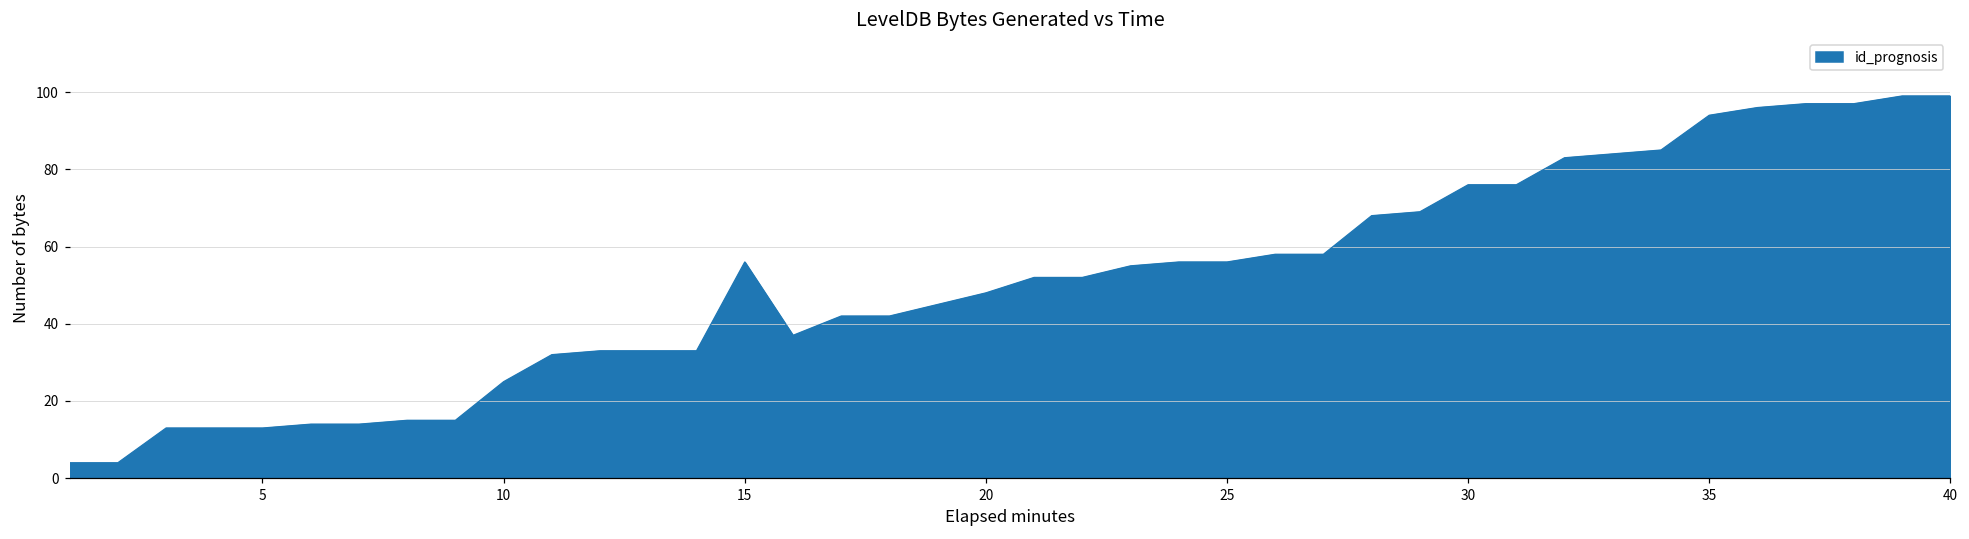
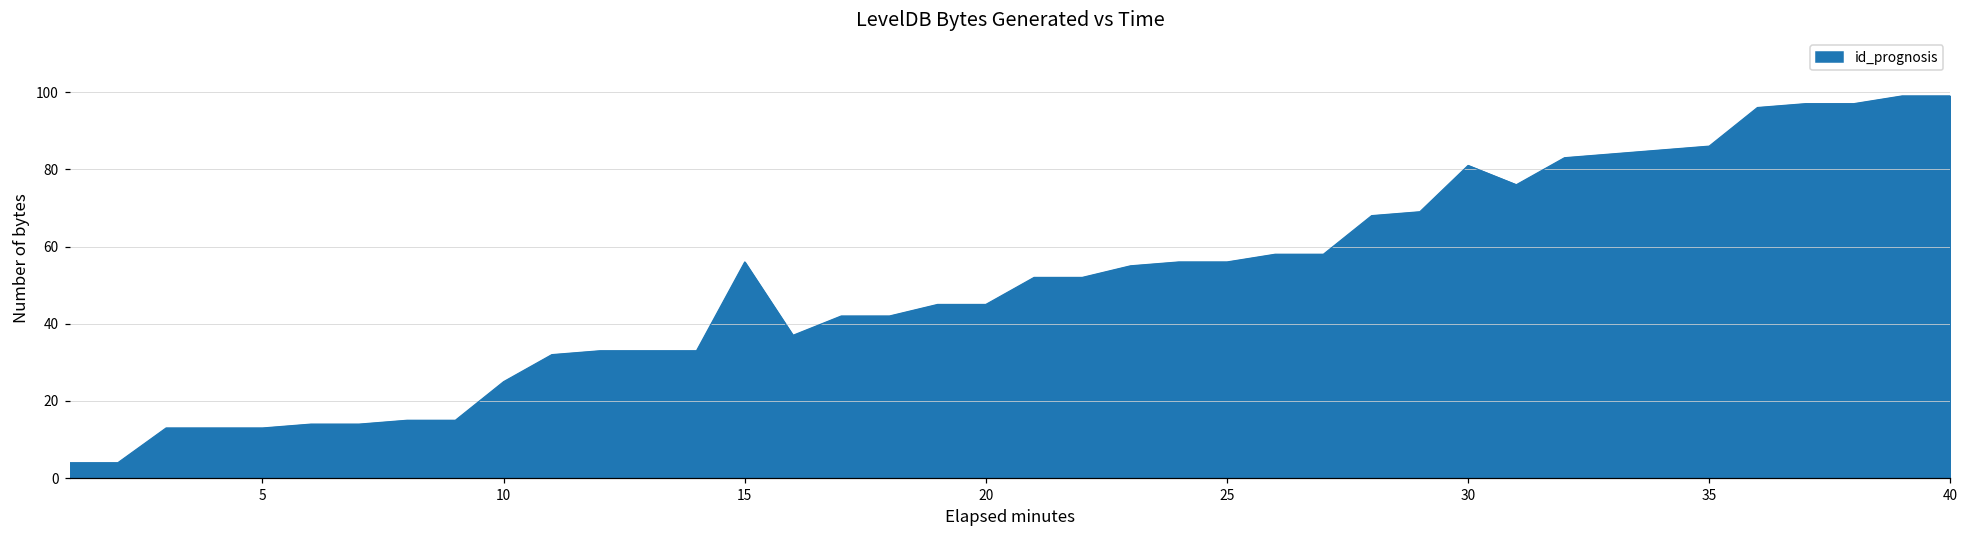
20: 48 -> 45
30: 76 -> 81
35: 94 -> 86
